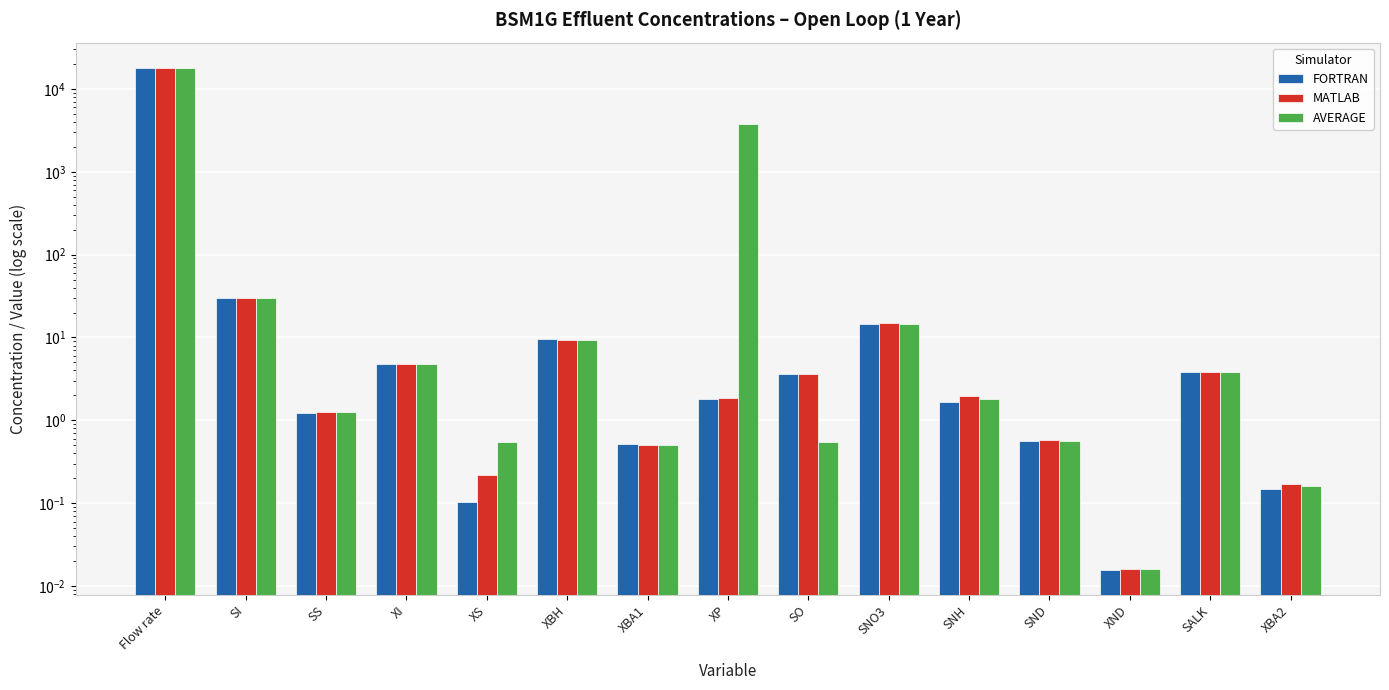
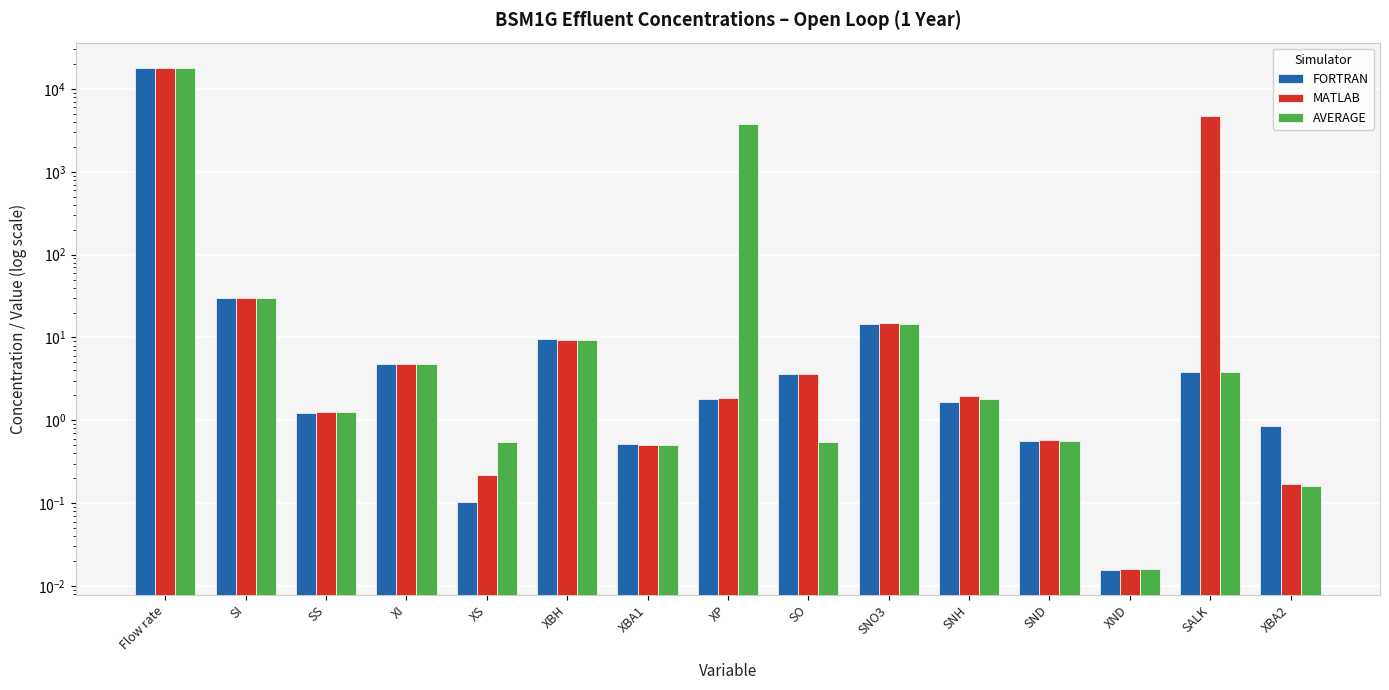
MATLAB, SALK: 4 -> 5000
FORTRAN, XBA2: 0.15 -> 0.8
